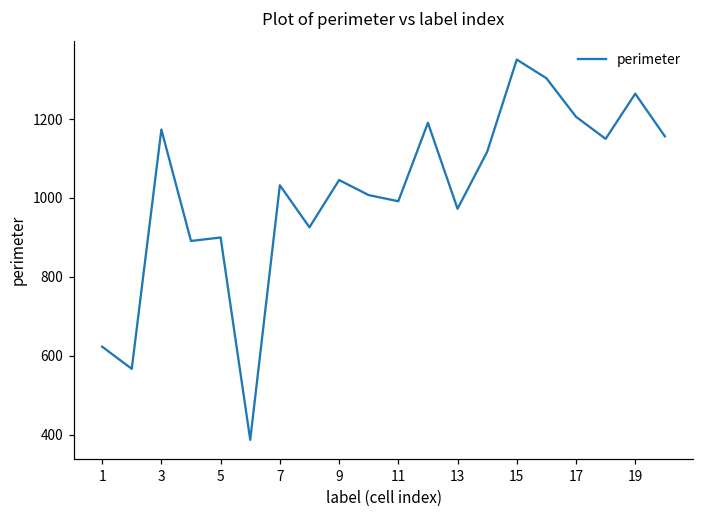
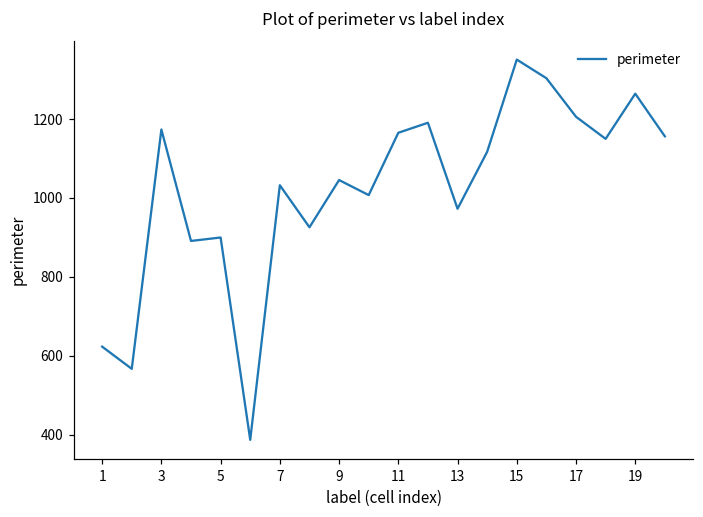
11: 990 -> 1170
